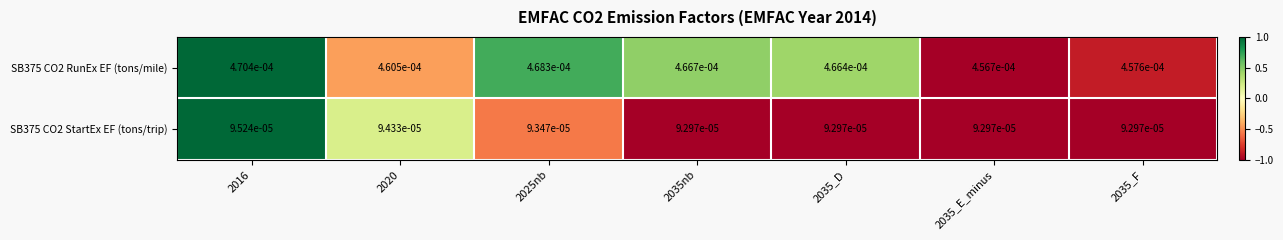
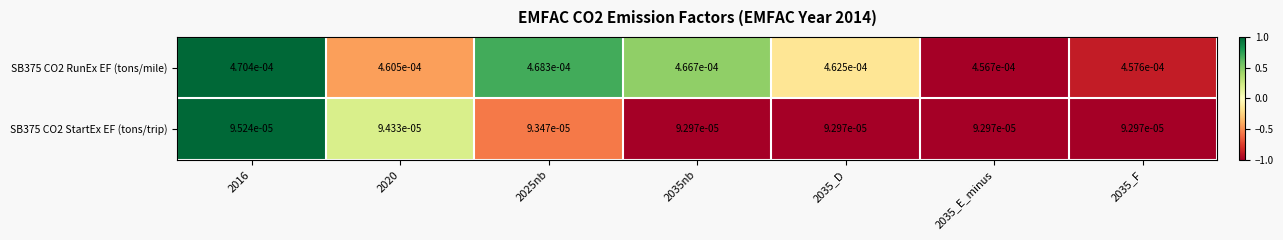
SB375 CO2 RunEx EF (tons/mile), 2035_D: 4.664e-04 -> 4.625e-04
